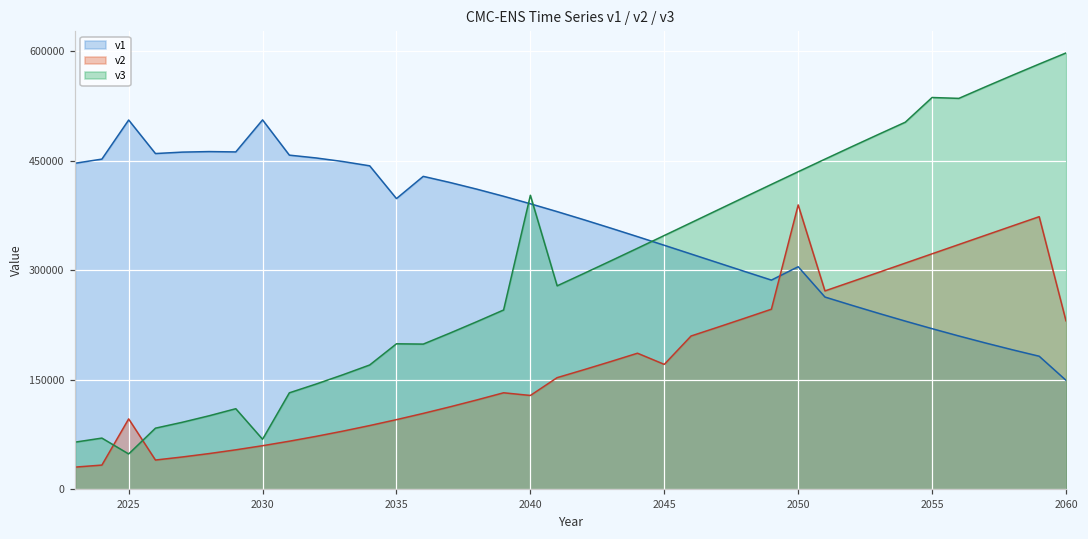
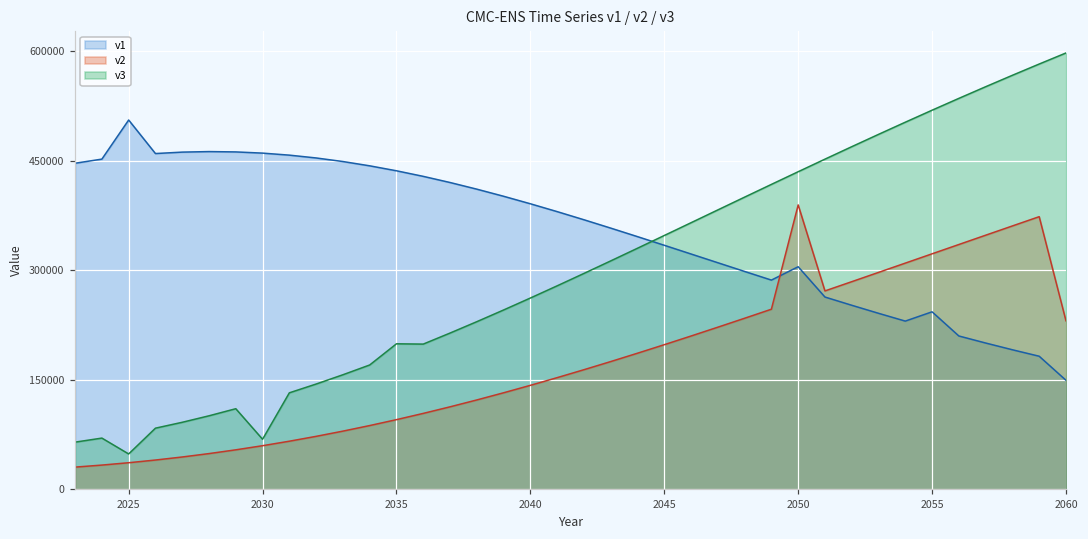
v2, 2025: 100000 -> 40000
v1, 2030: 510000 -> 460000
v1, 2035: 400000 -> 440000
v2, 2040: 130000 -> 140000
v3, 2040: 400000 -> 260000
v2, 2045: 170000 -> 200000
v1, 2055: 220000 -> 240000
v3, 2055: 540000 -> 520000
